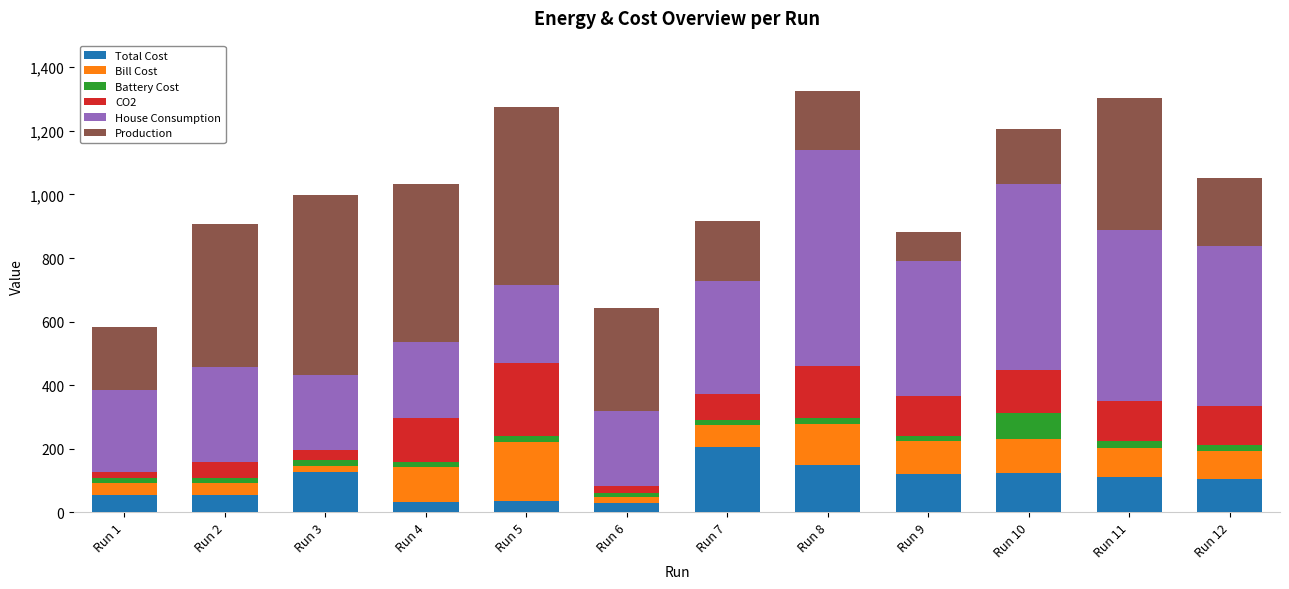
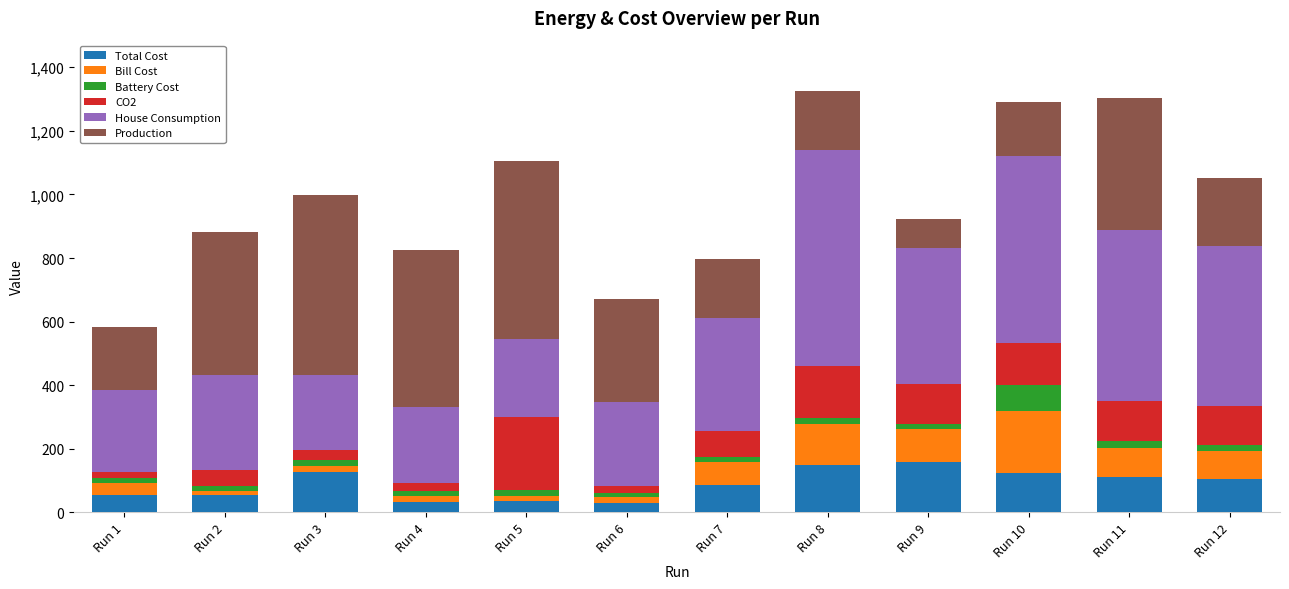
Bill Cost, Run 2: 40 -> 10
Bill Cost, Run 4: 110 -> 20
CO2, Run 4: 140 -> 20
Bill Cost, Run 5: 190 -> 20
House Consumption, Run 6: 230 -> 260
Total Cost, Run 7: 200 -> 90
Total Cost, Run 9: 120 -> 160
Bill Cost, Run 10: 110 -> 190
